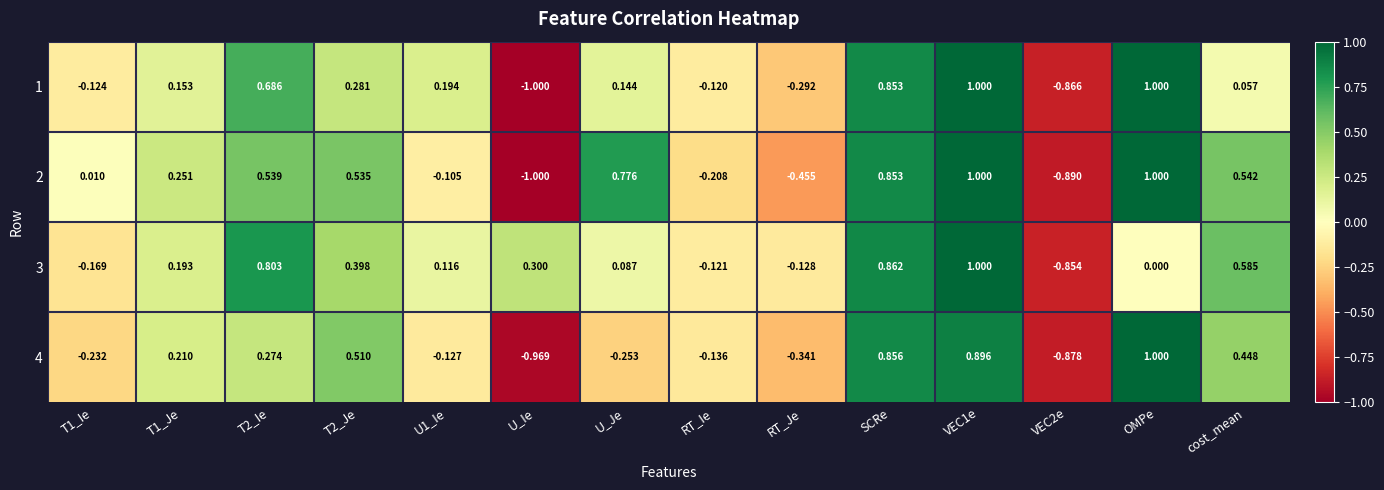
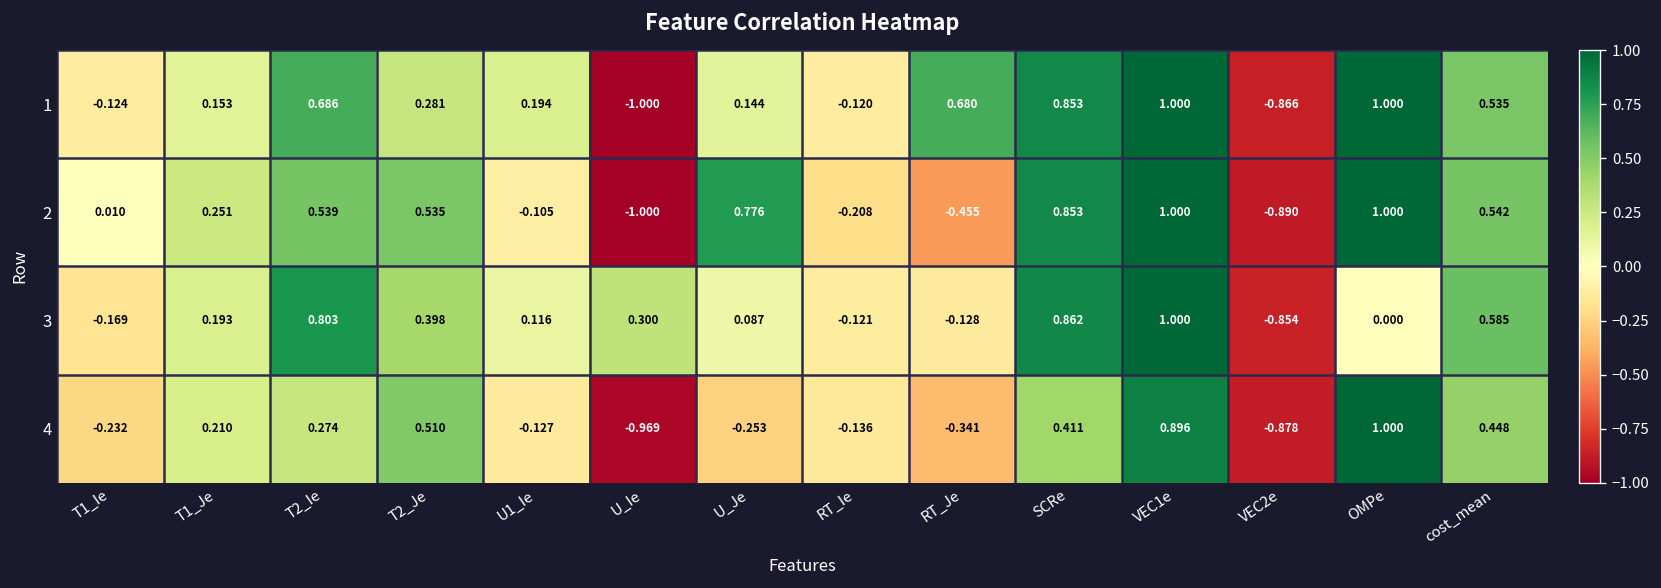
1, RT_Je: -0.292 -> 0.680
1, cost_mean: 0.057 -> 0.535
4, SCRe: 0.856 -> 0.411
